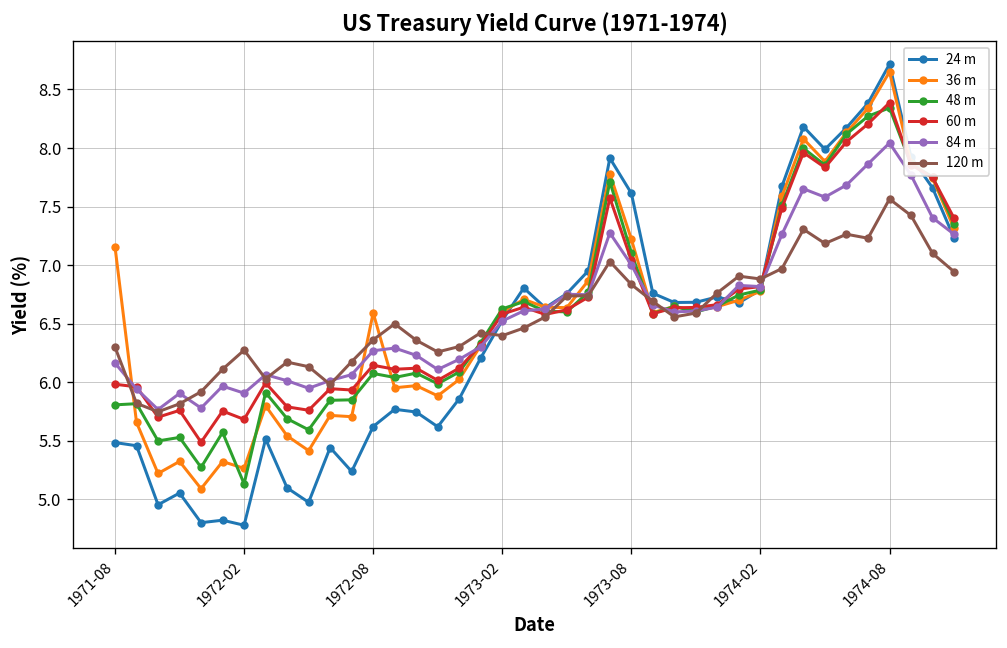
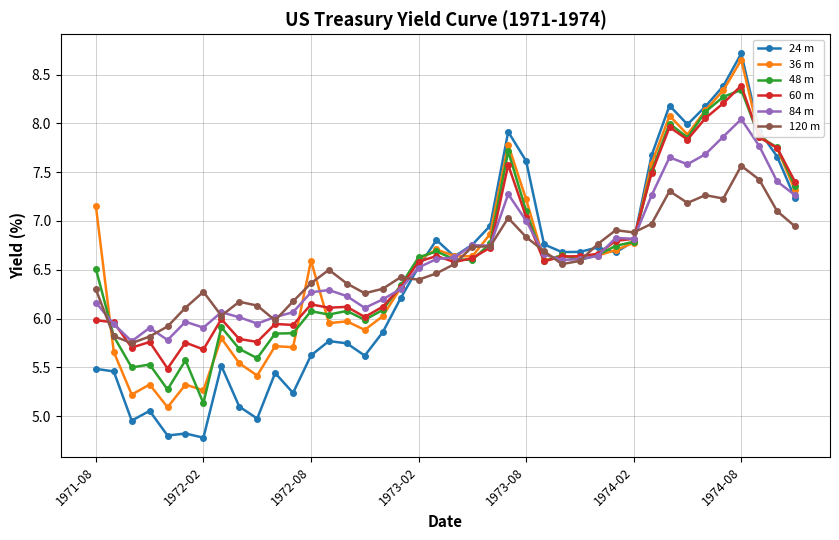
48 m, 1971-08: 5.8 -> 6.5
